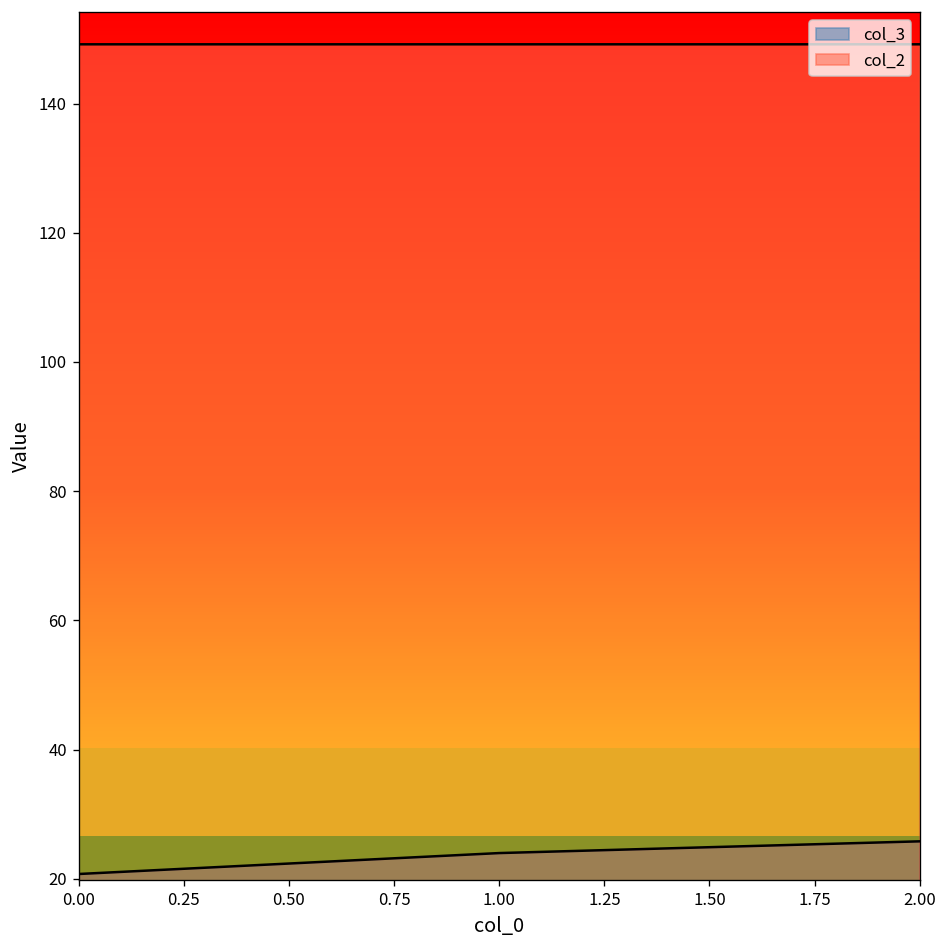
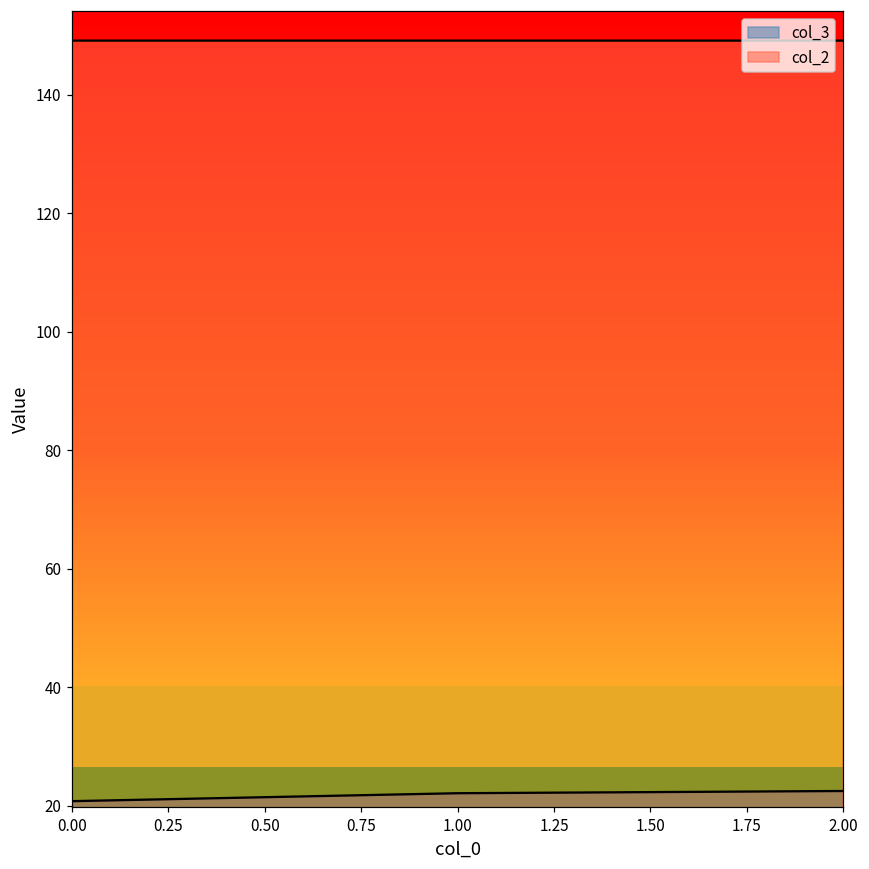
col_3, 1.00: 24 -> 22
col_3, 2.00: 26 -> 22
